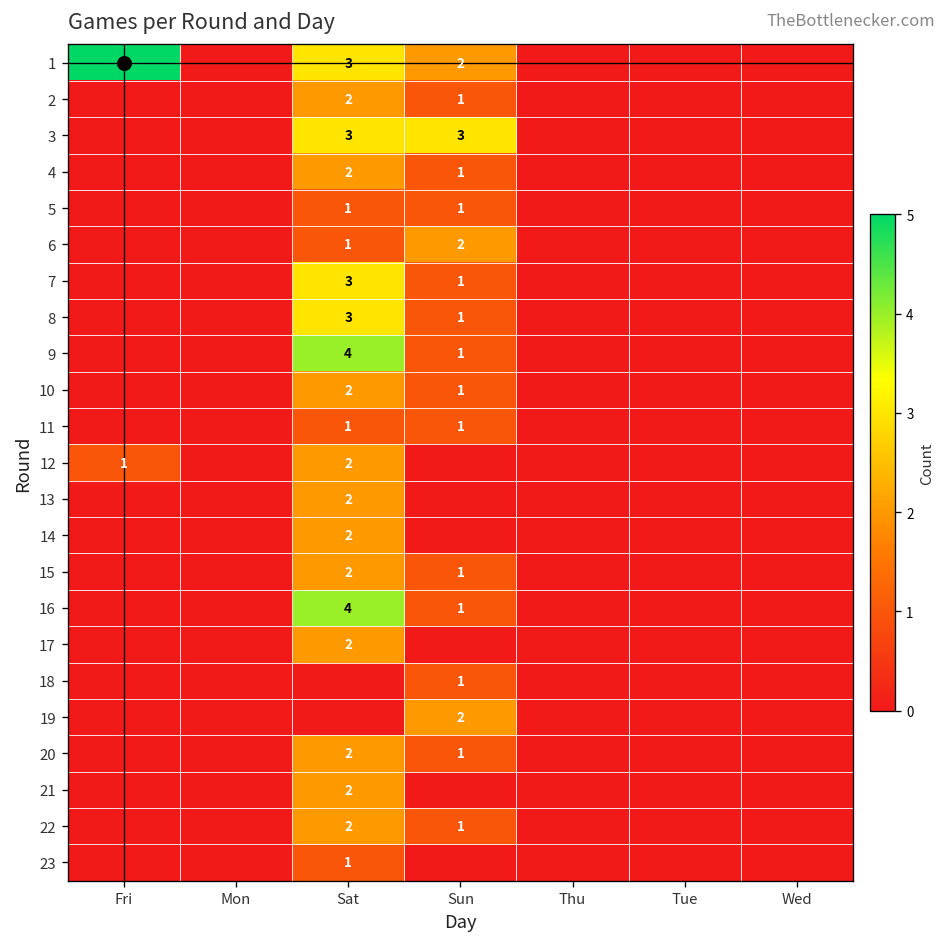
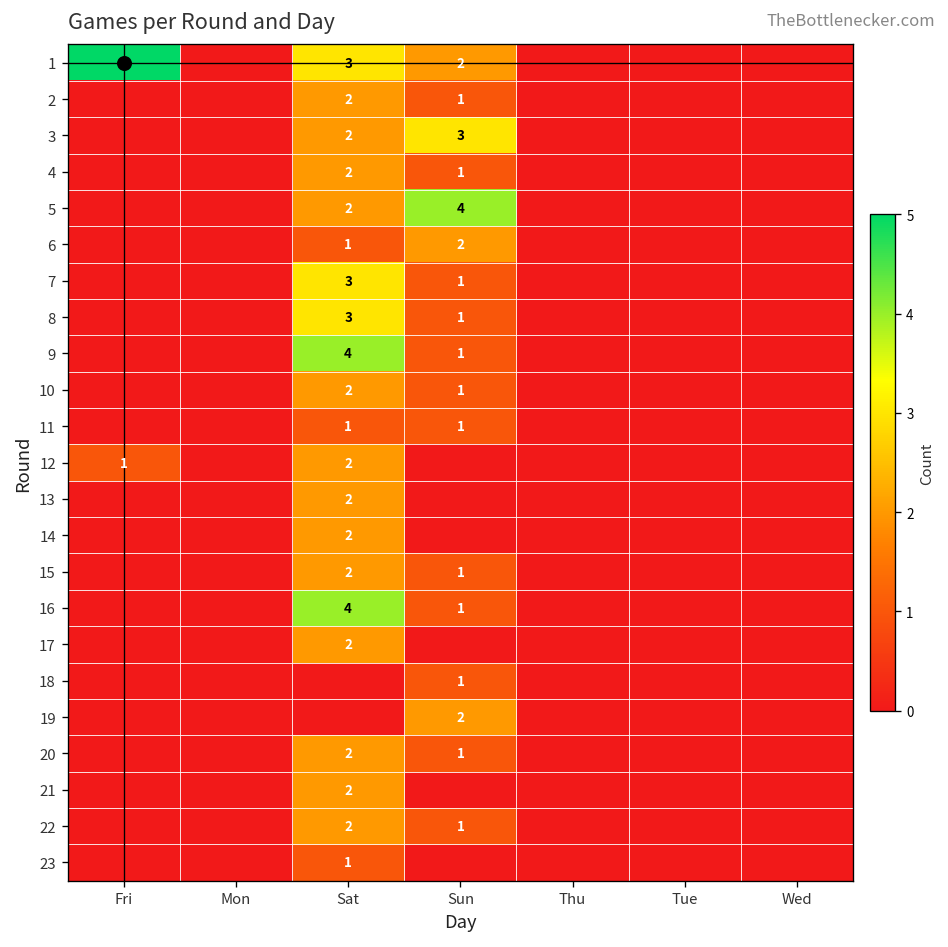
3, Sat: 3 -> 2
5, Sat: 1 -> 2
5, Sun: 1 -> 4
